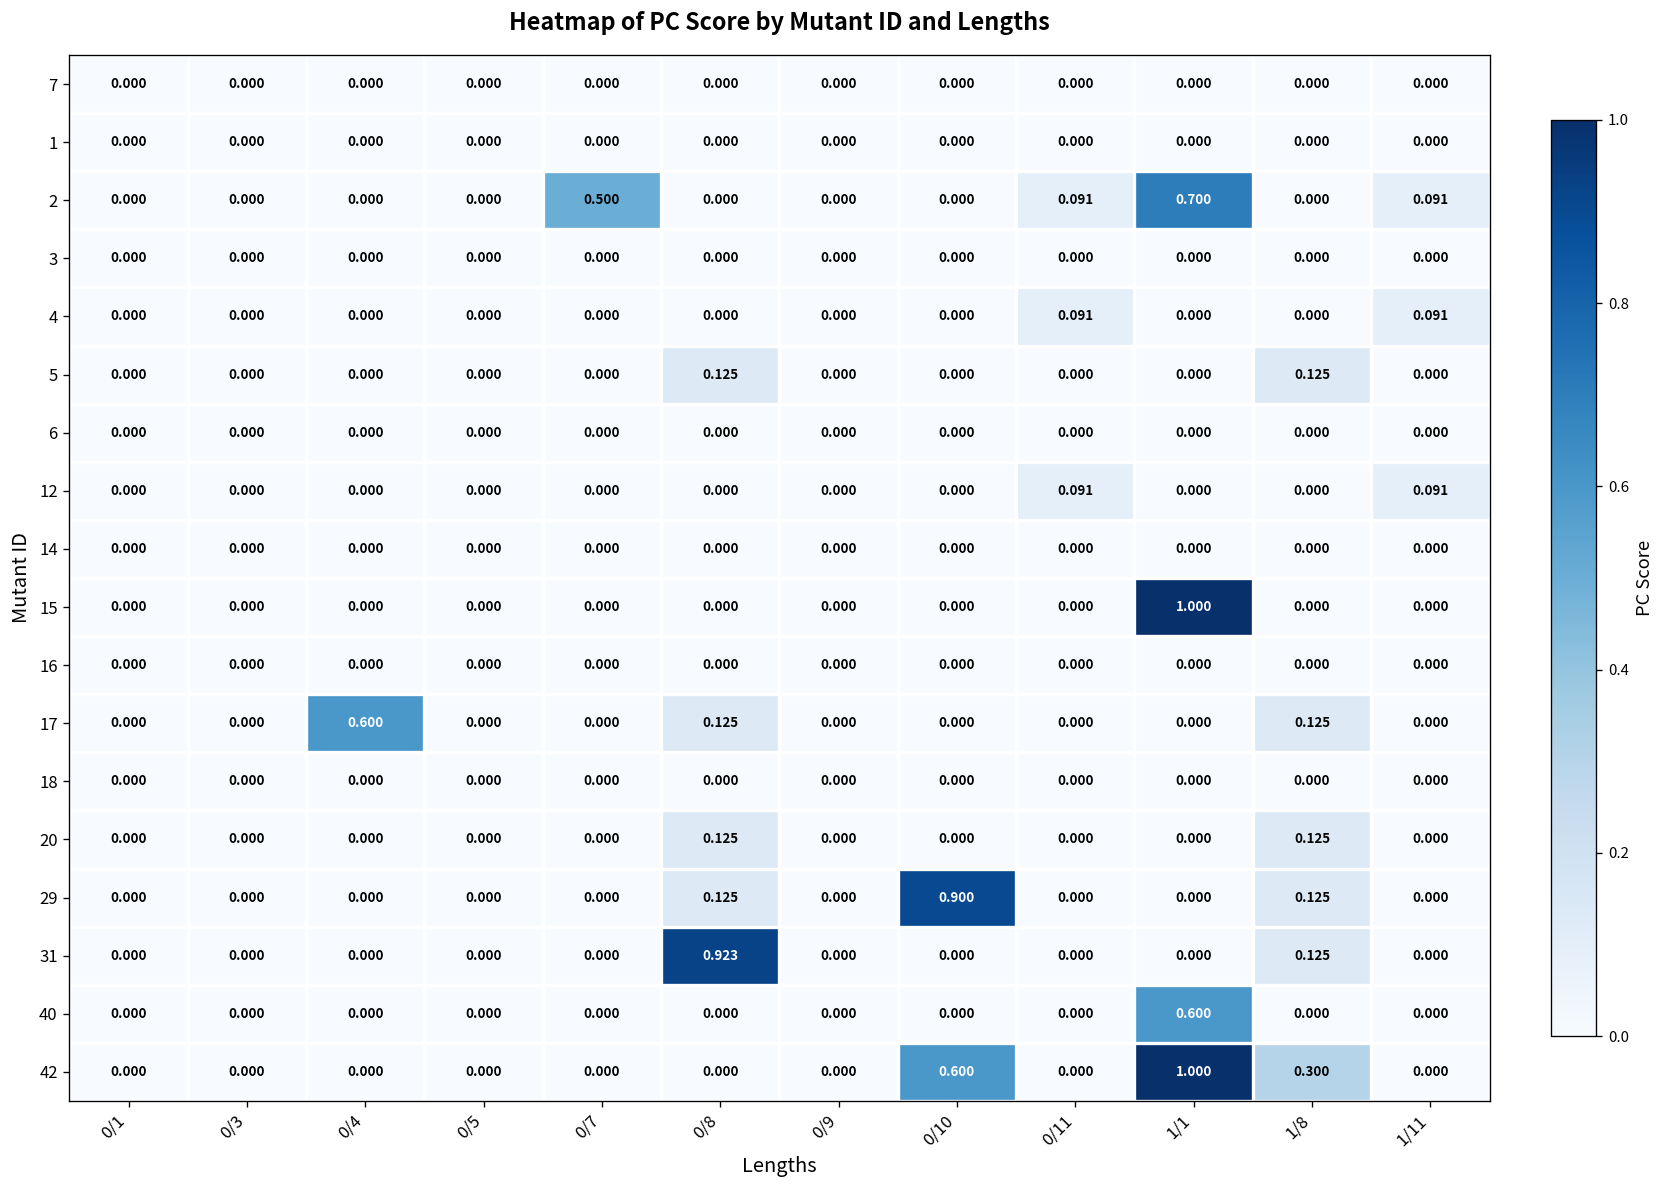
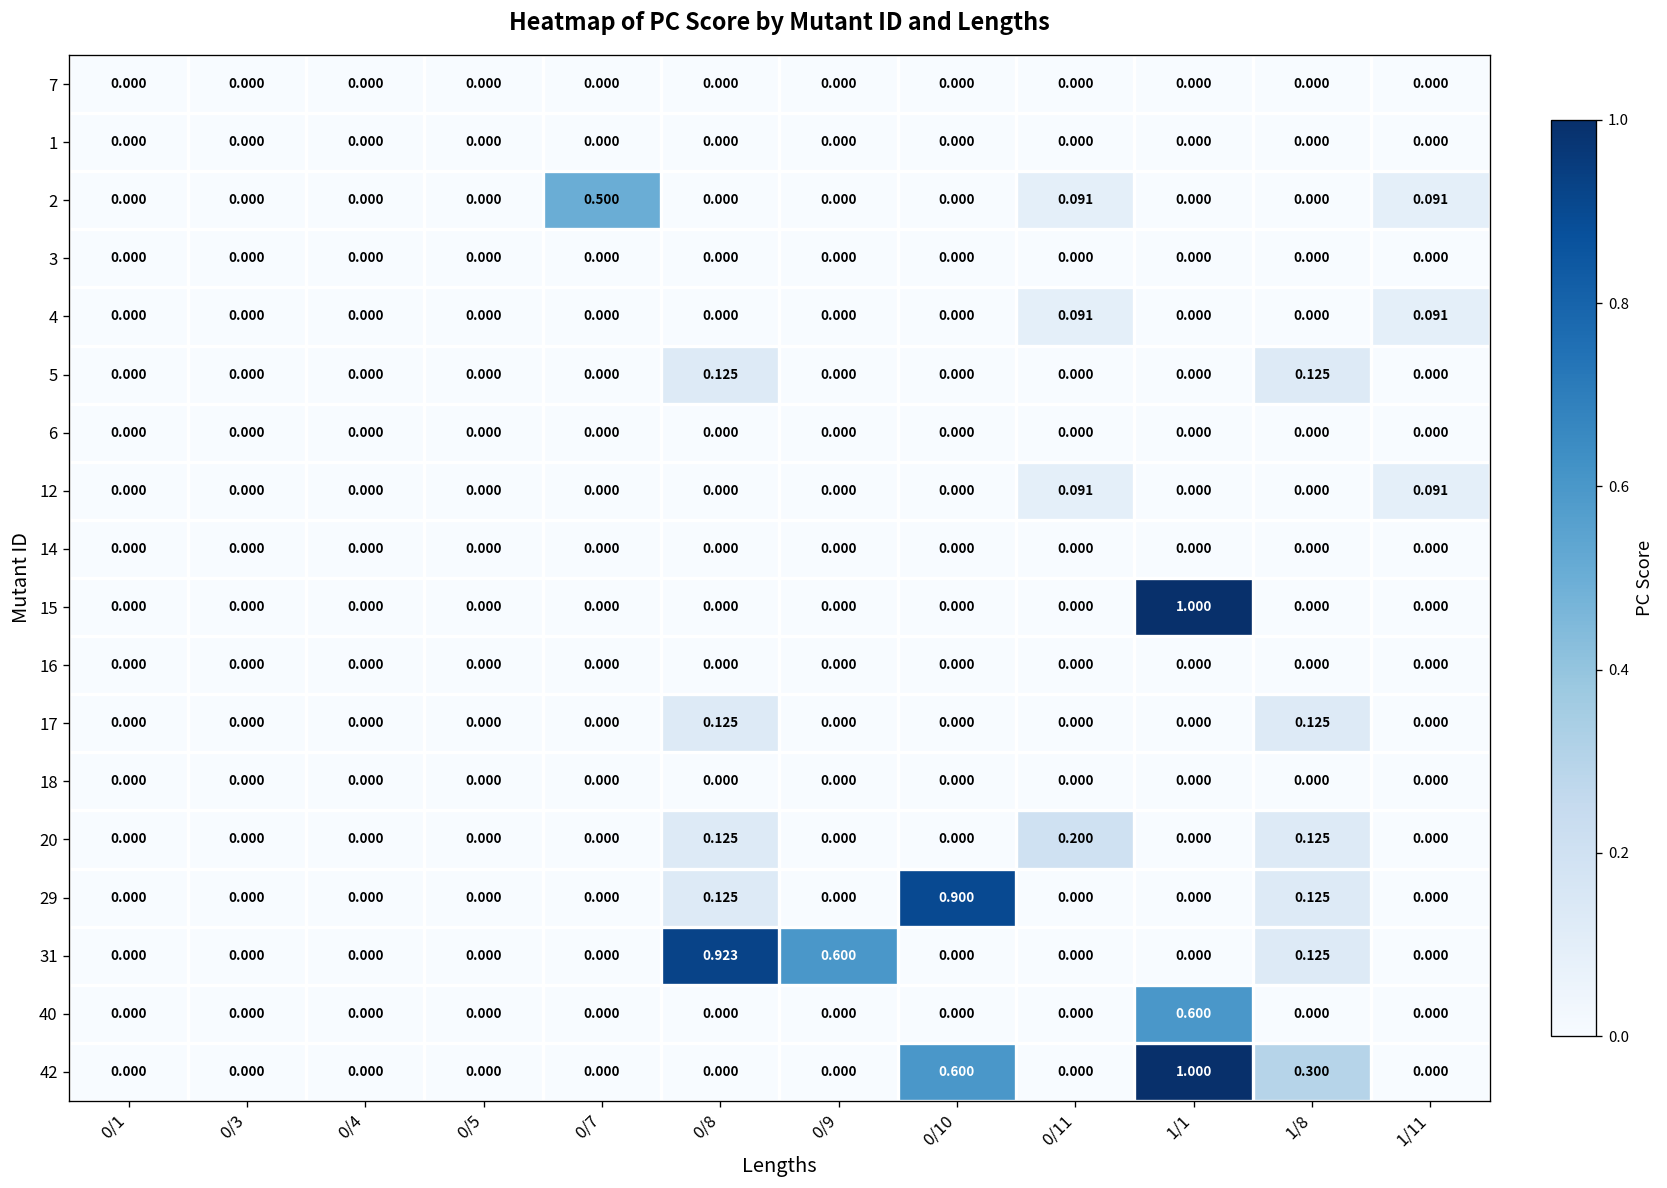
2, 1/1: 0.700 -> 0.000
17, 0/4: 0.600 -> 0.000
20, 0/11: 0.000 -> 0.200
31, 0/9: 0.000 -> 0.600
